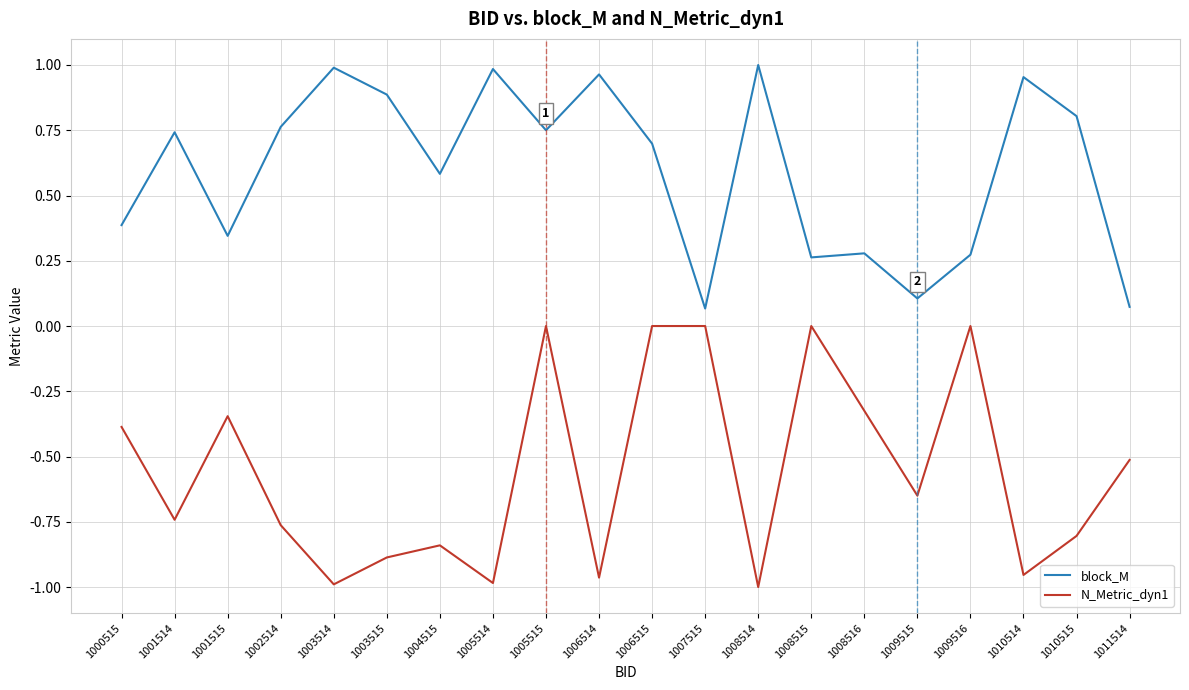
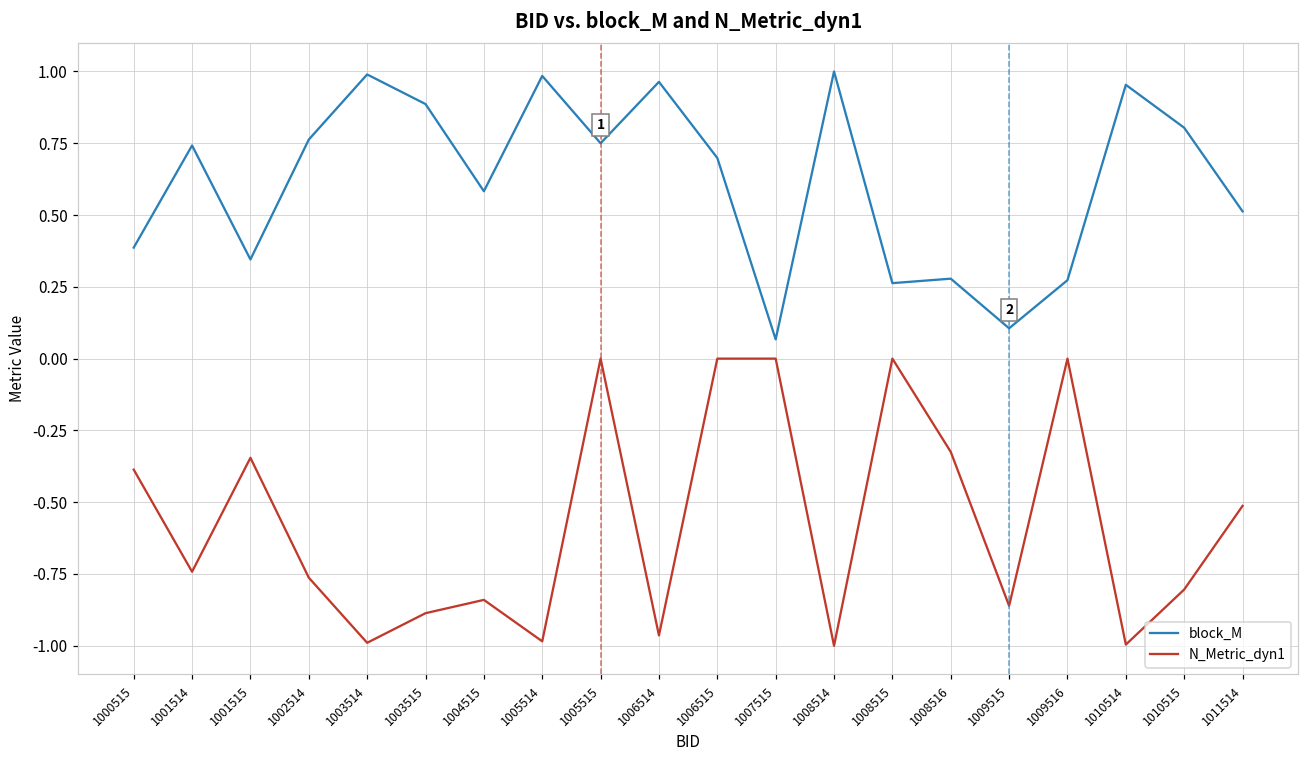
N_Metric_dyn1, 1009515: -0.65 -> -0.86
N_Metric_dyn1, 1010514: -0.95 -> -1.00
block_M, 1011514: 0.07 -> 0.51
